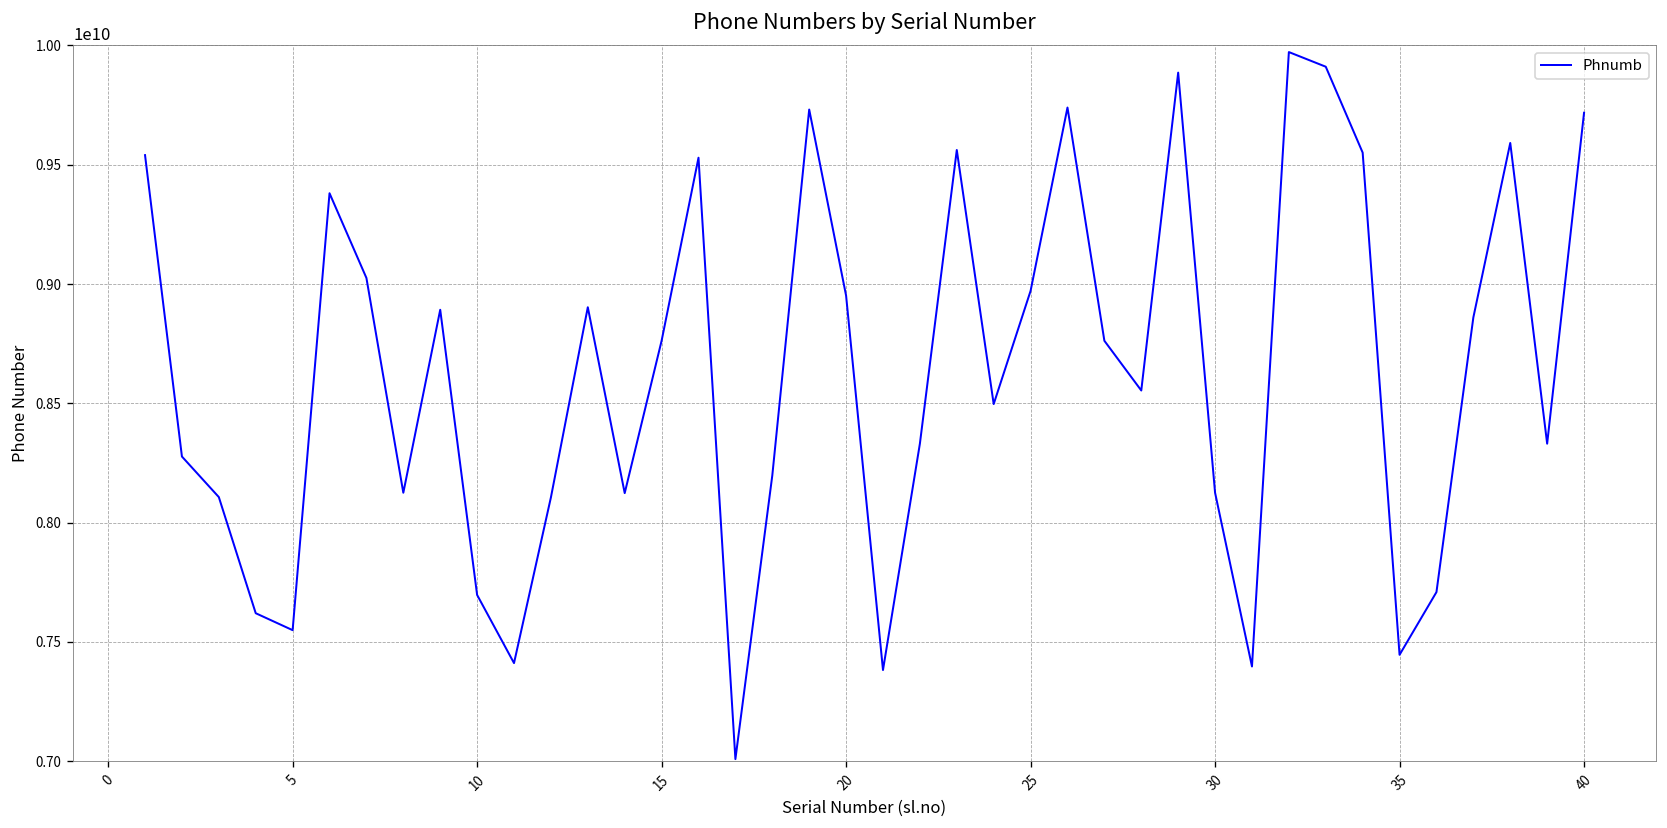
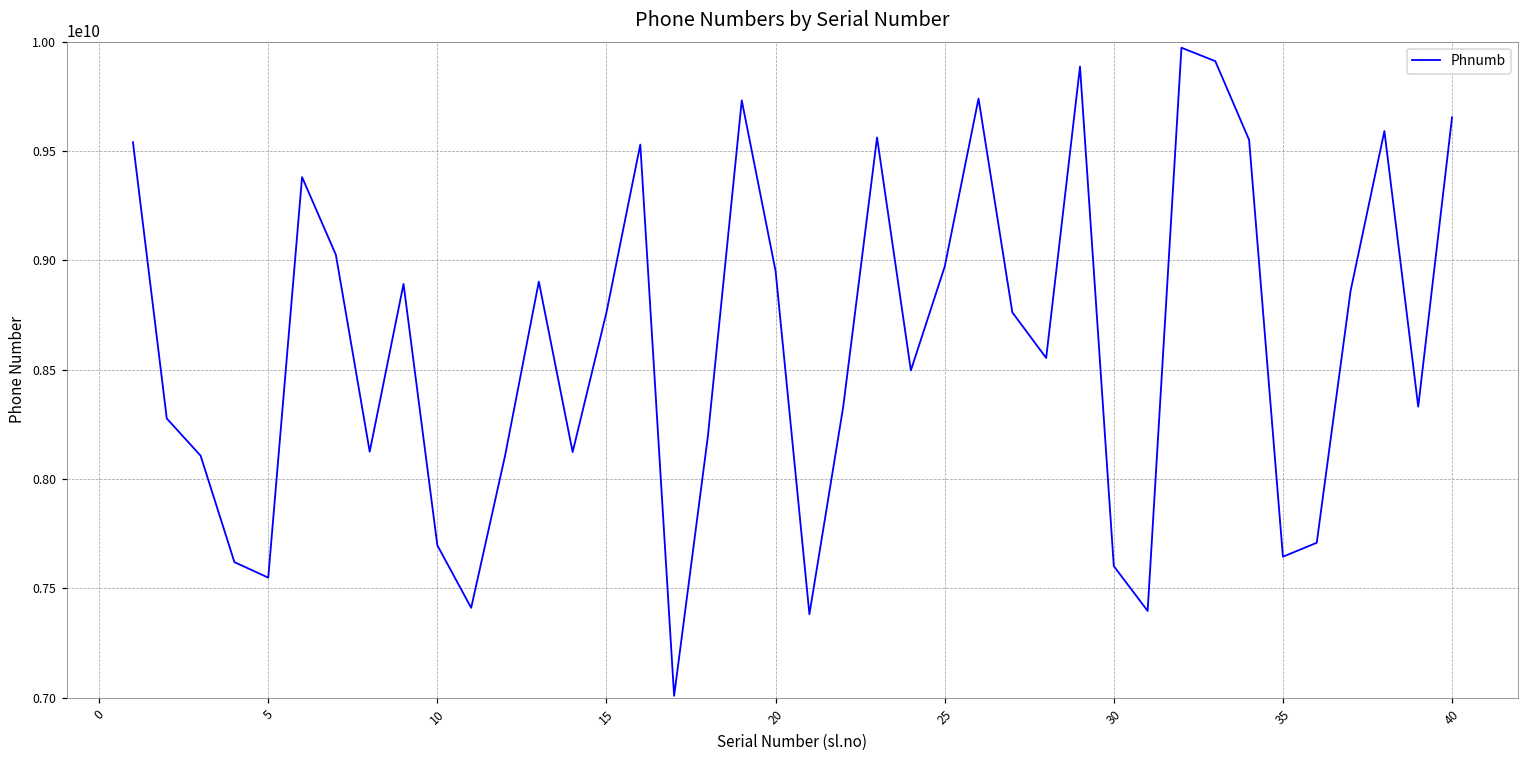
30: 8130000000 -> 7600000000
35: 7450000000 -> 7640000000
40: 9720000000 -> 9650000000
